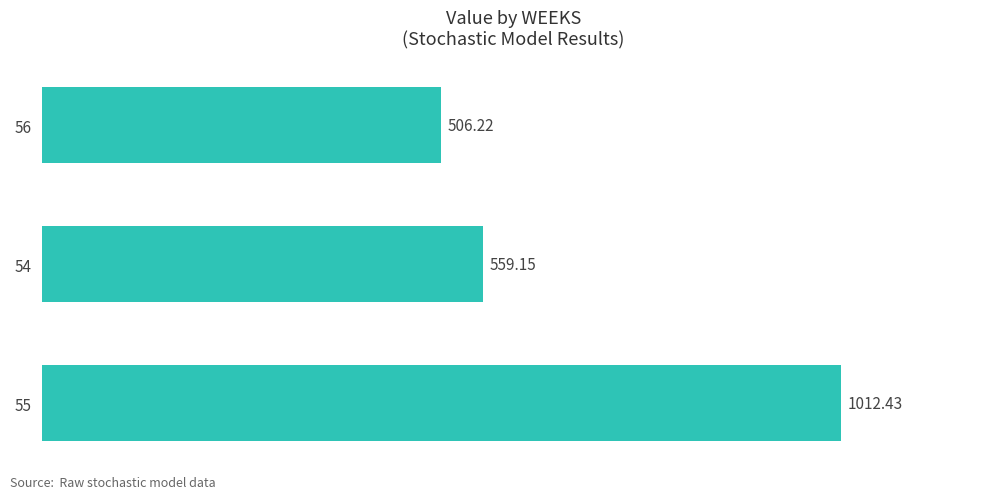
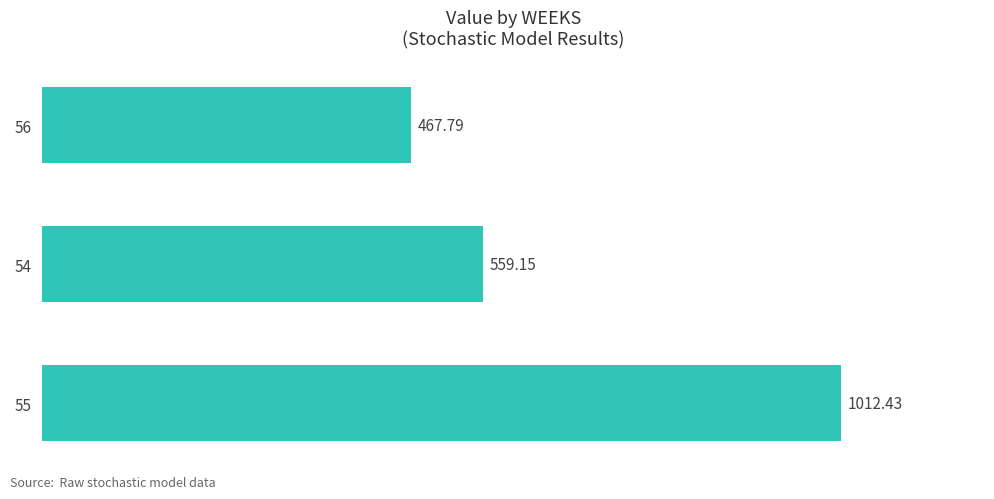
56: 506.22 -> 467.79
